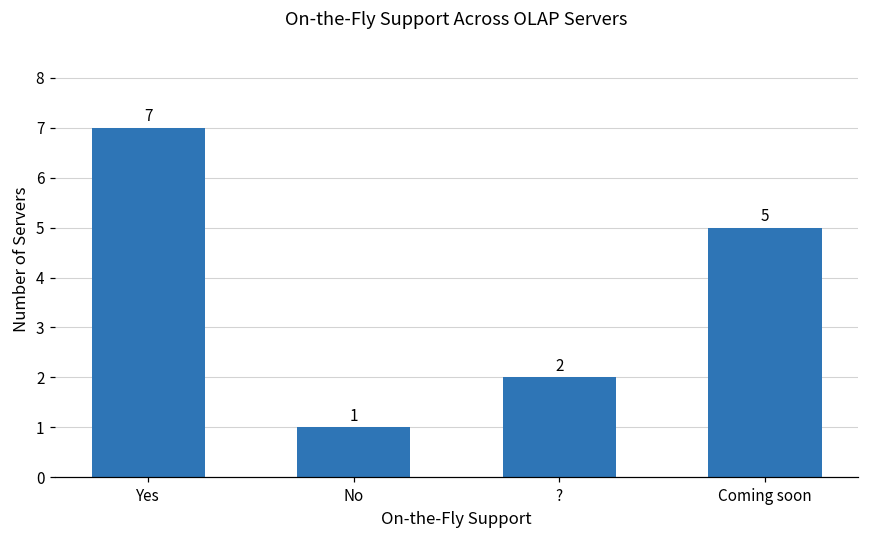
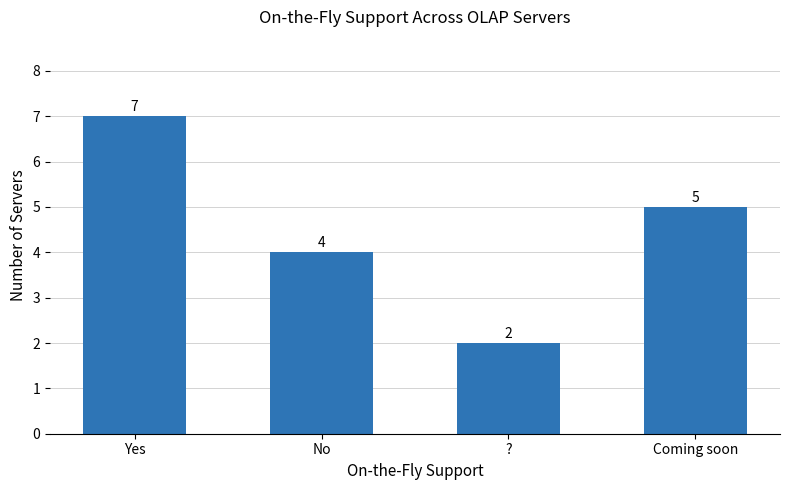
No: 1 -> 4
